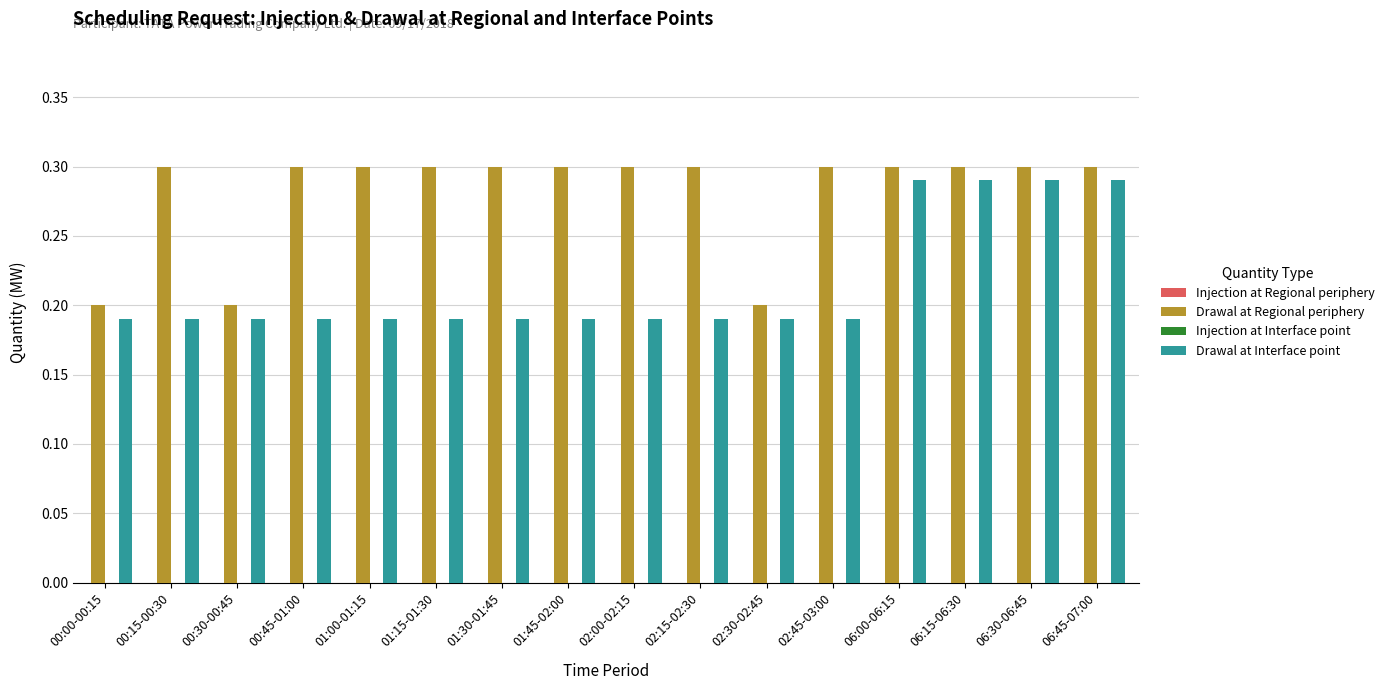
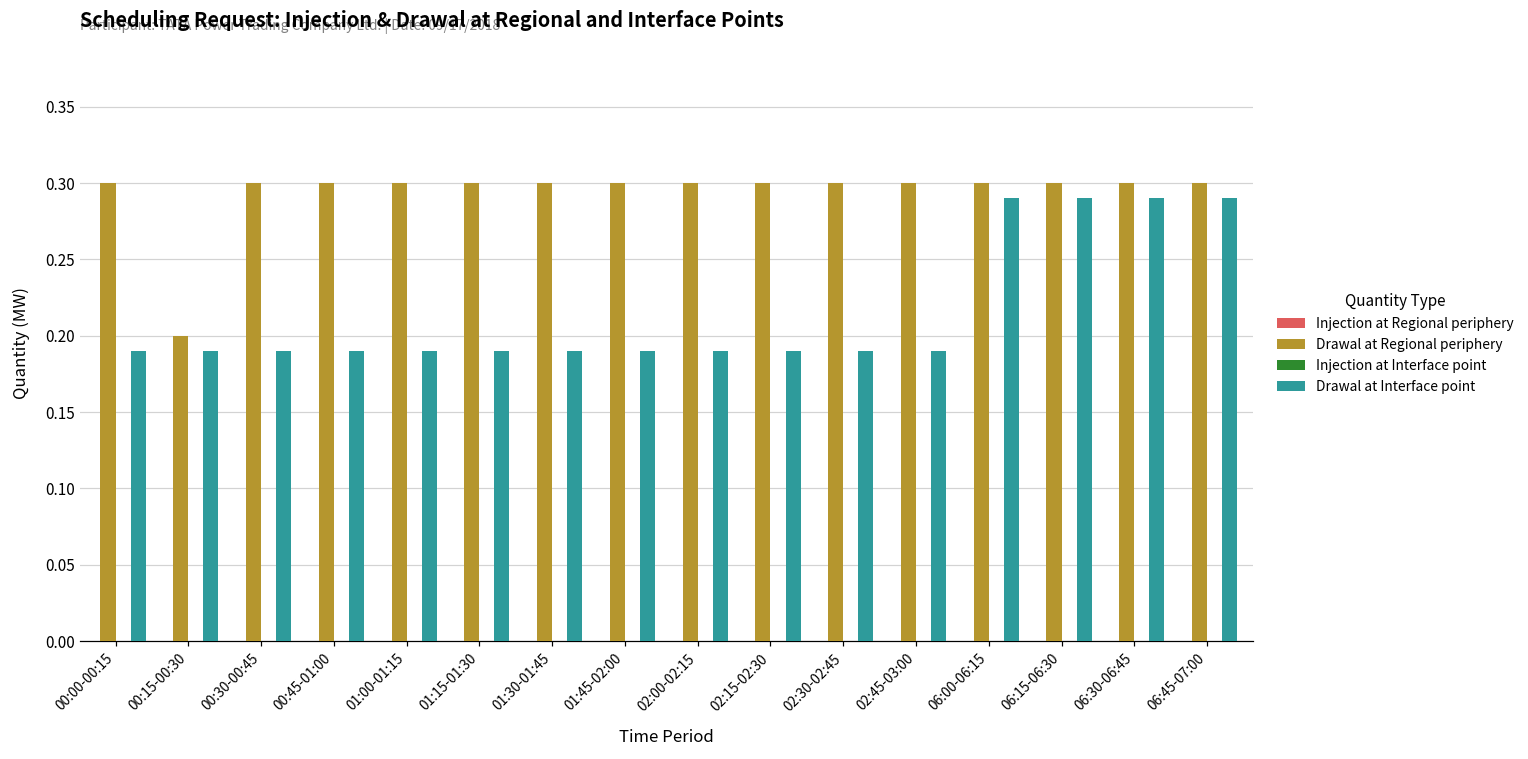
Drawal at Regional periphery, 00:00-00:15: 0.2 -> 0.3
Drawal at Regional periphery, 00:15-00:30: 0.3 -> 0.2
Drawal at Regional periphery, 00:30-00:45: 0.2 -> 0.3
Drawal at Regional periphery, 02:30-02:45: 0.2 -> 0.3
